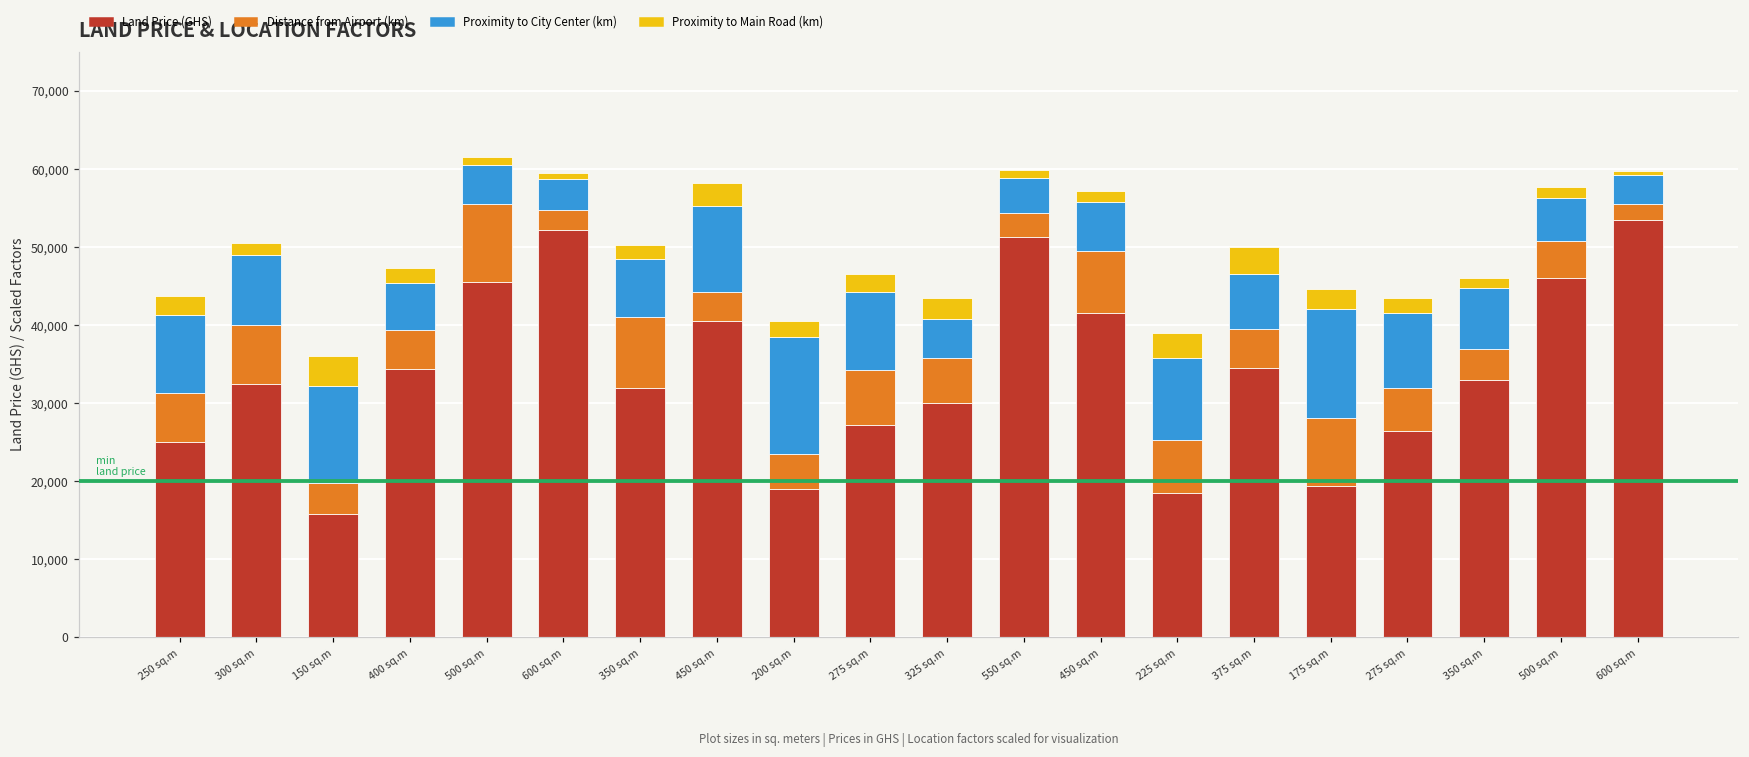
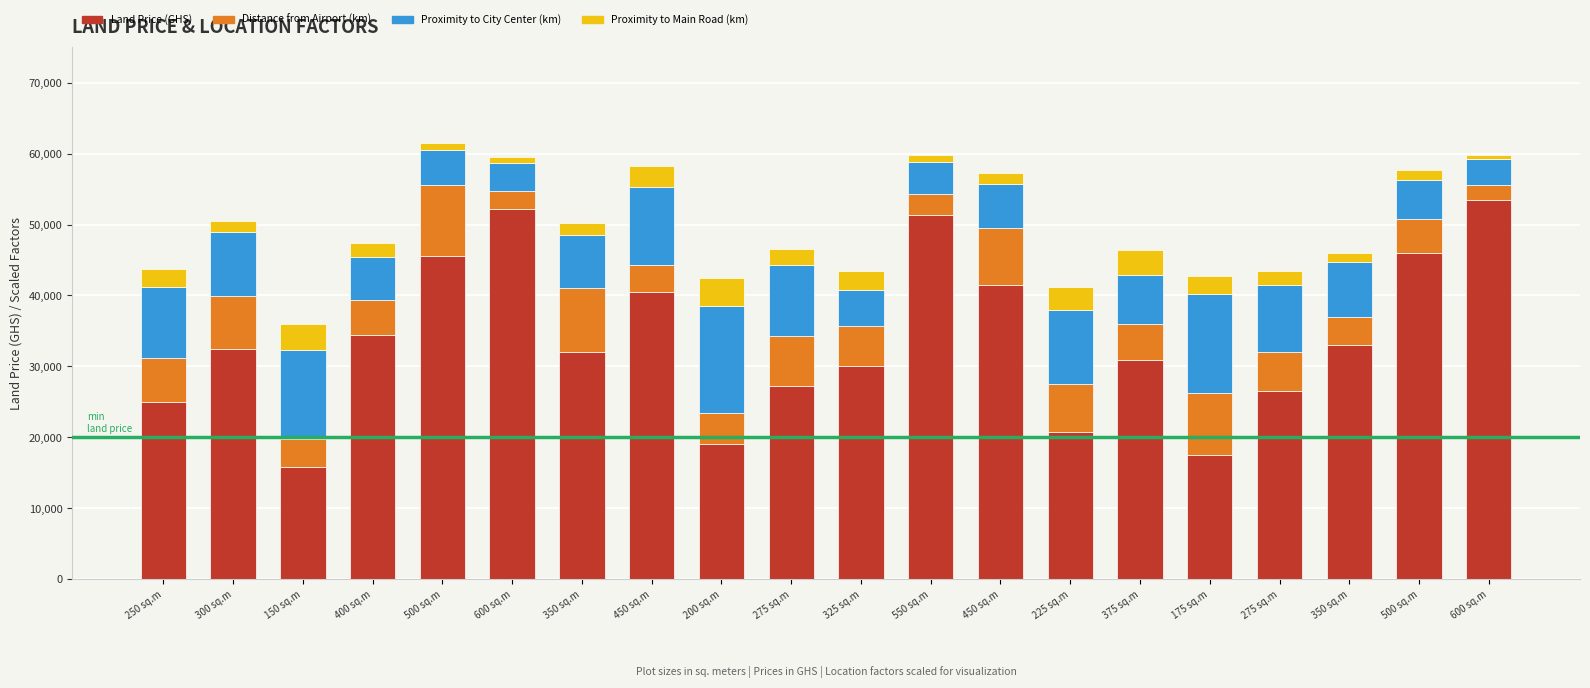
Proximity to Main Road (km), 200 sq.m: 2,000 -> 4,000
Land Price (GHS), 225 sq.m: 19,000 -> 21,000
Land Price (GHS), 375 sq.m: 35,000 -> 31,000
Land Price (GHS), 175 sq.m: 19,000 -> 18,000
